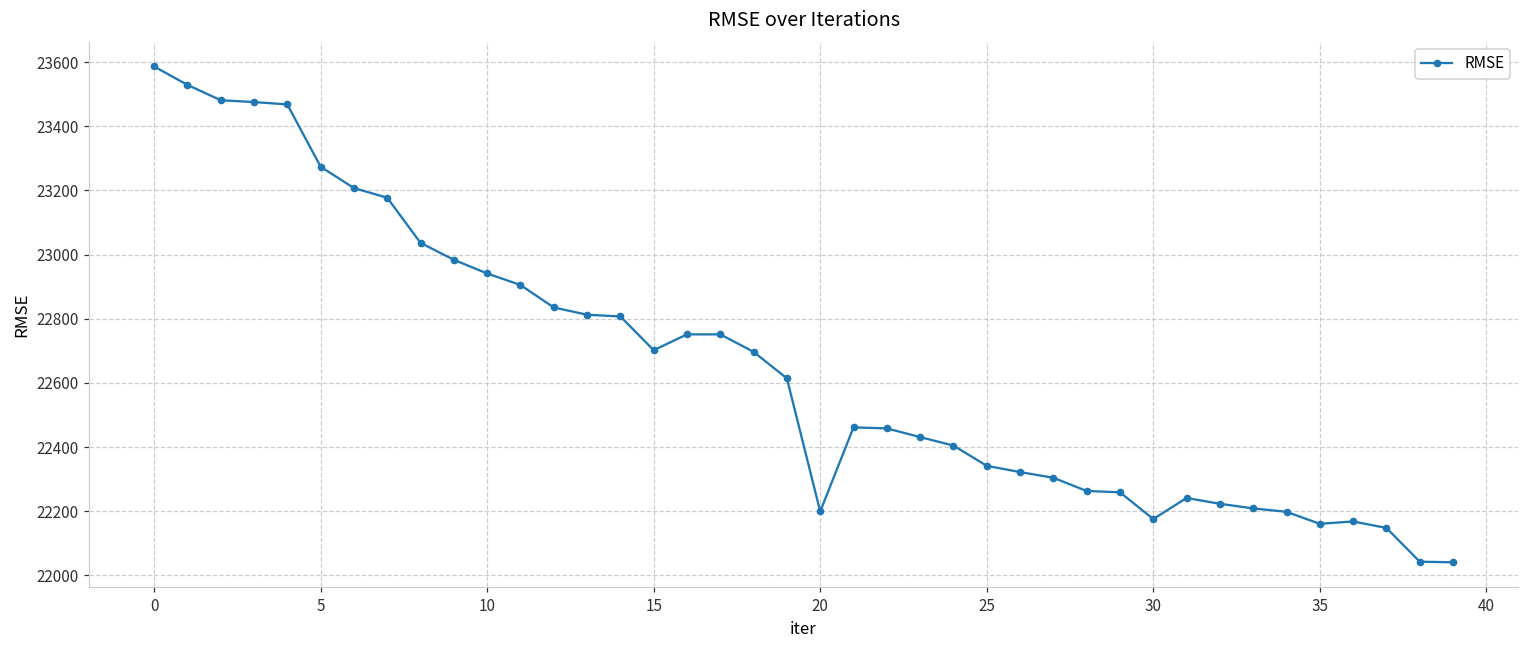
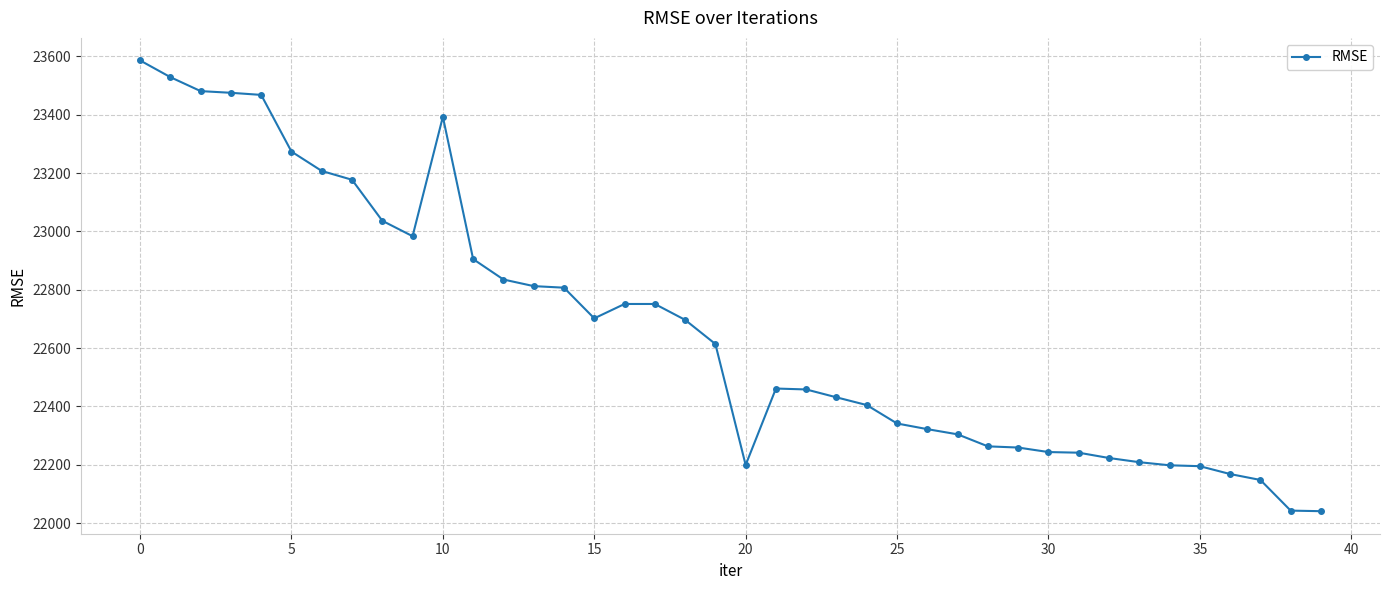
10: 22940 -> 23390
30: 22180 -> 22240
35: 22160 -> 22200
